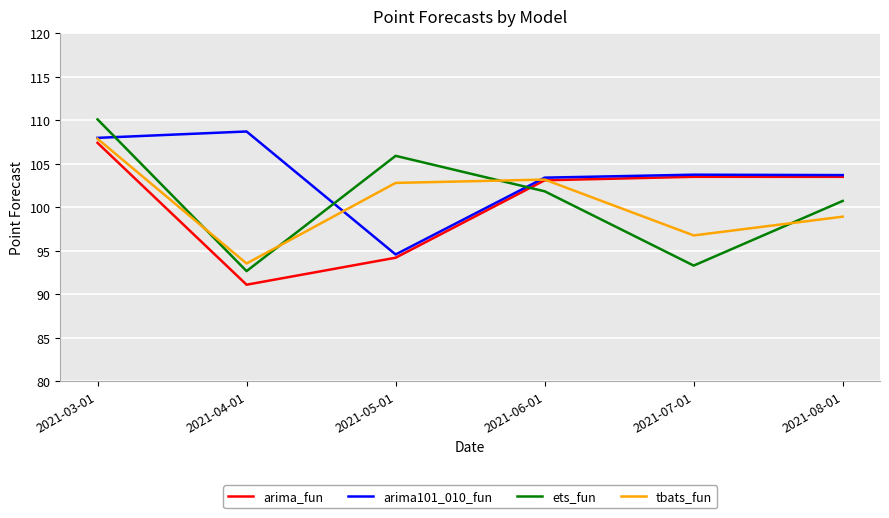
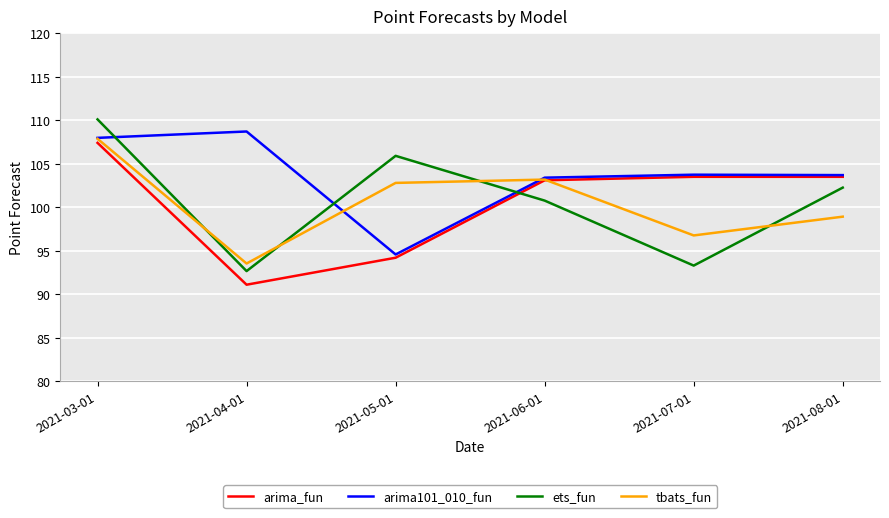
ets_fun, 2021-06-01: 102 -> 101
ets_fun, 2021-08-01: 101 -> 102
